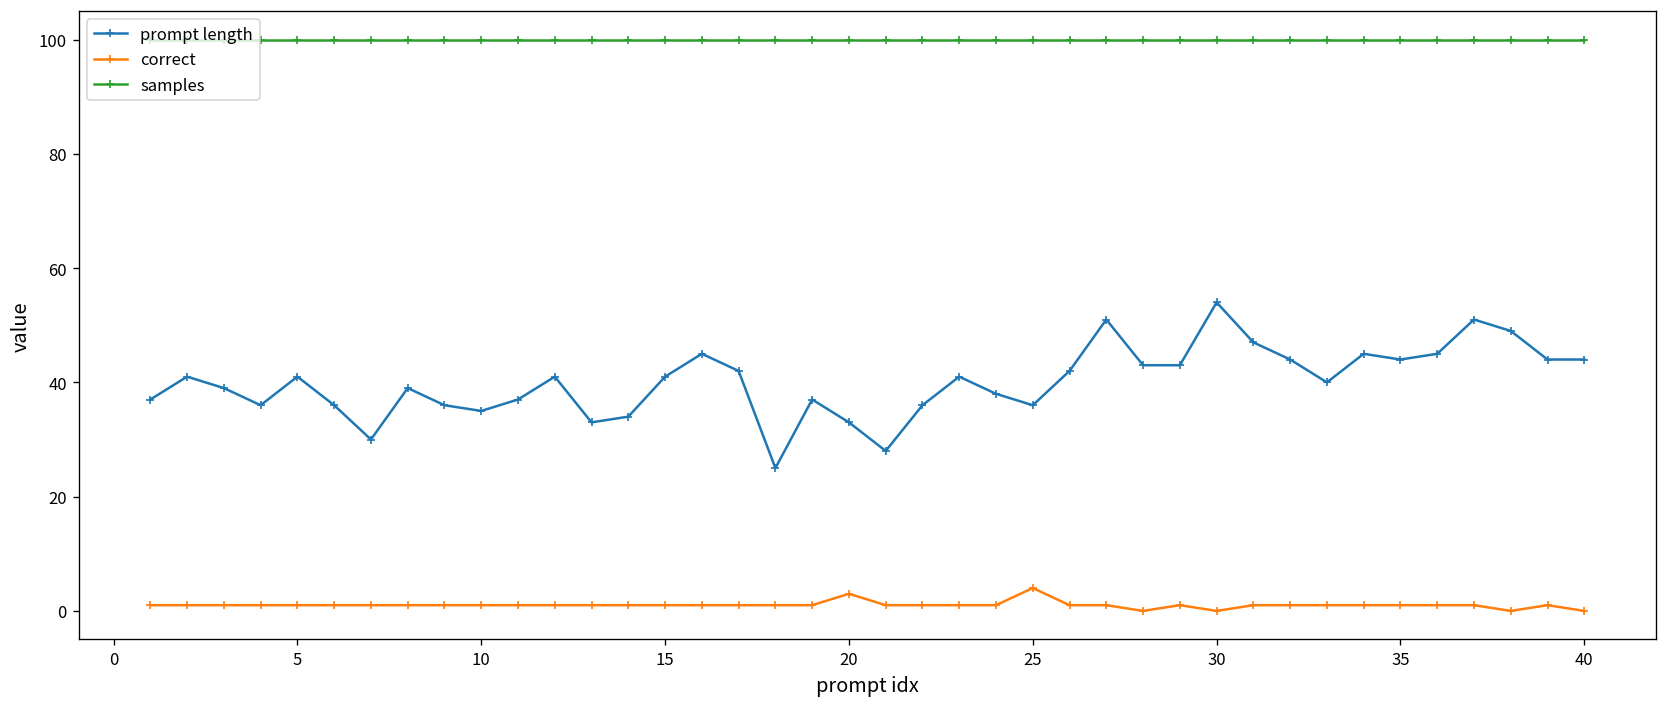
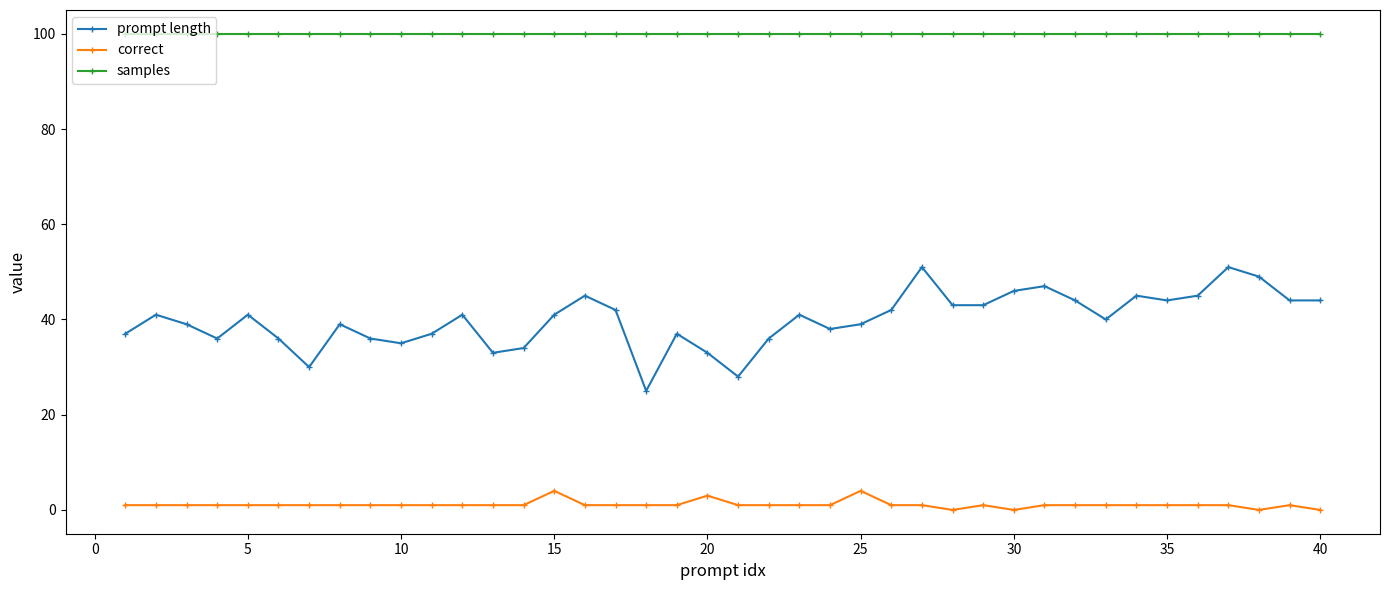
correct, 15: 1 -> 4
prompt length, 25: 36 -> 39
prompt length, 30: 54 -> 46
